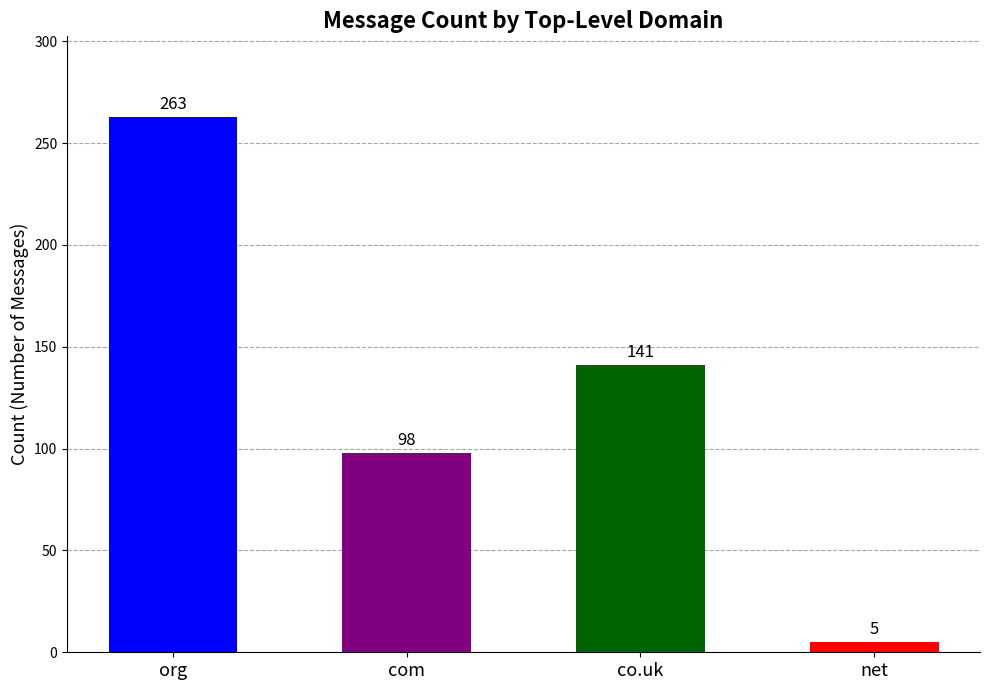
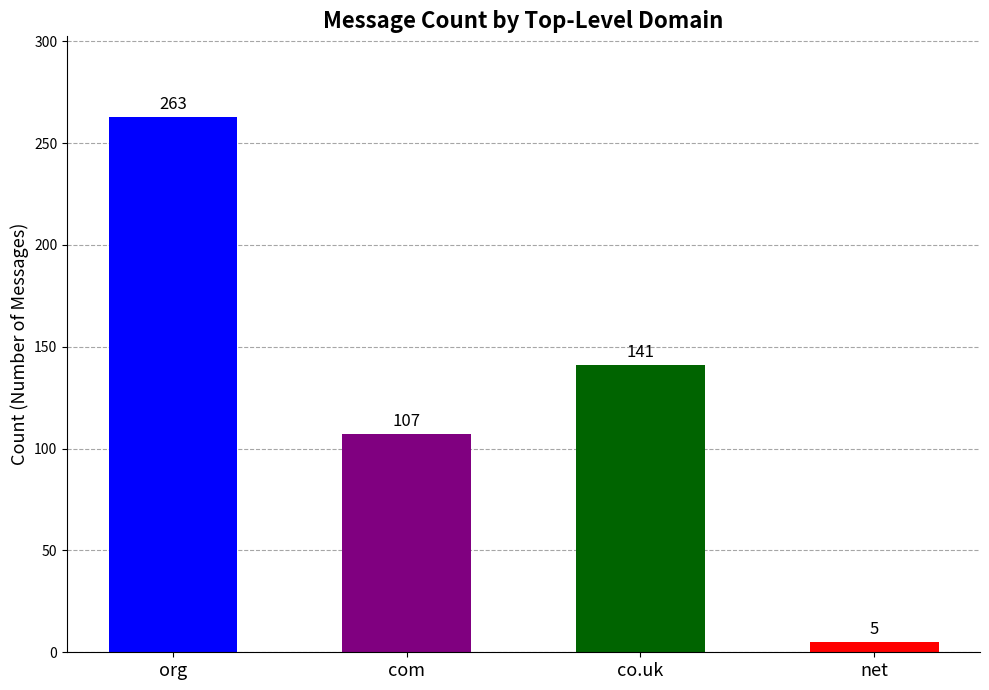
com: 98 -> 107
